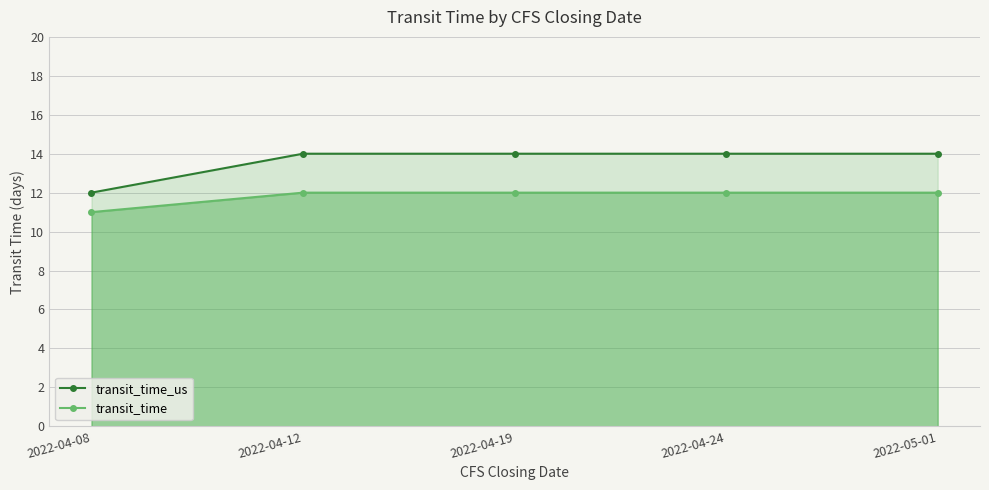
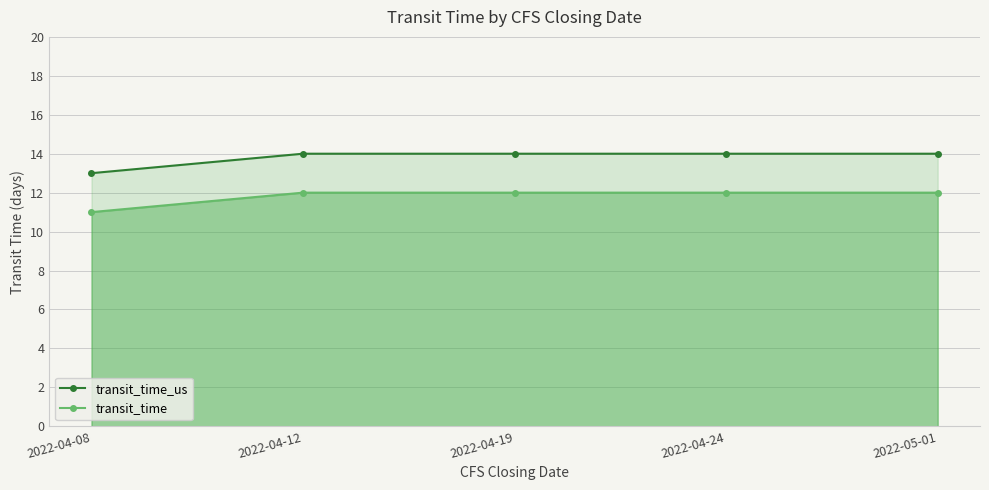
transit_time_us, 2022-04-08: 12 -> 13
